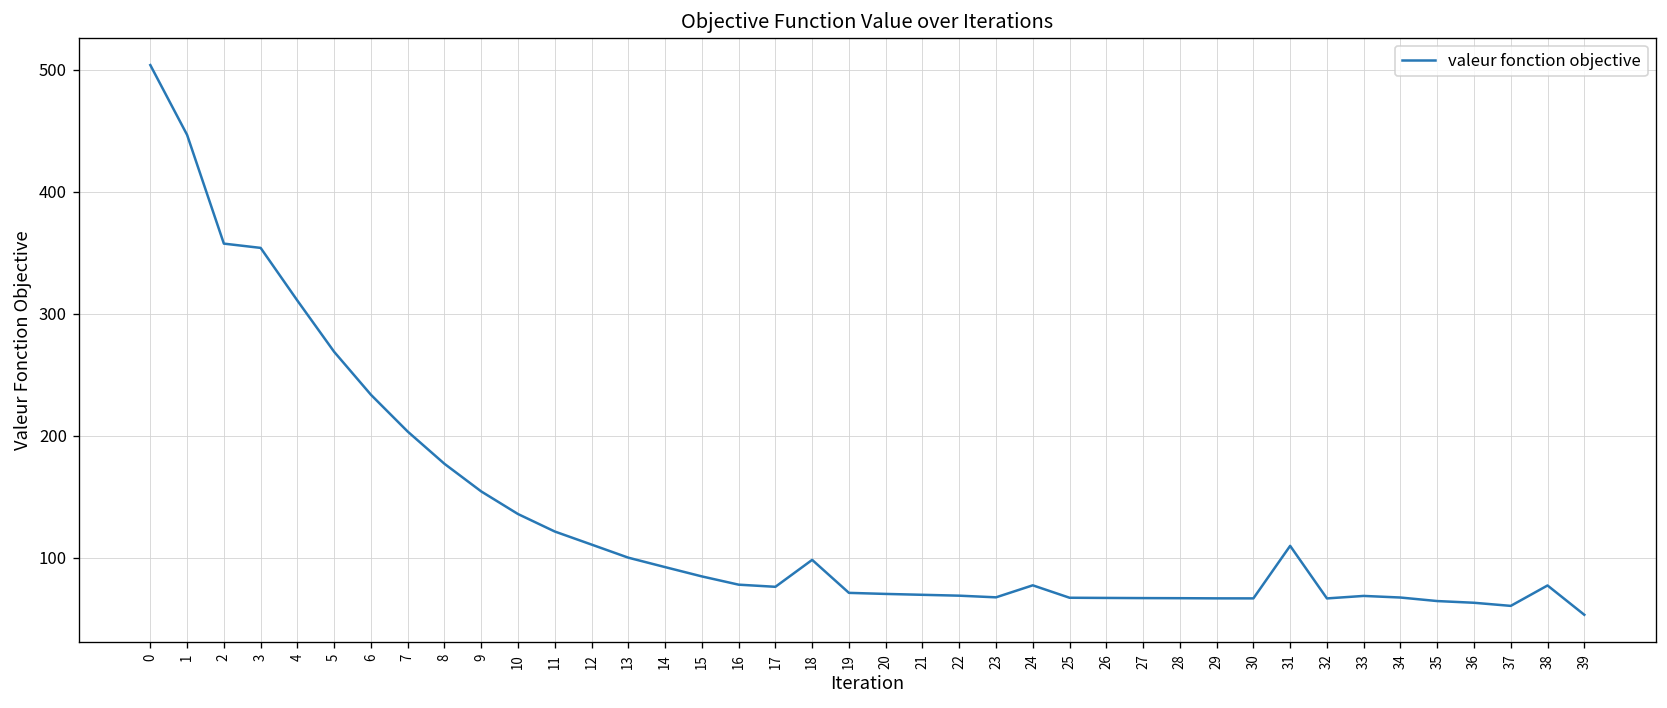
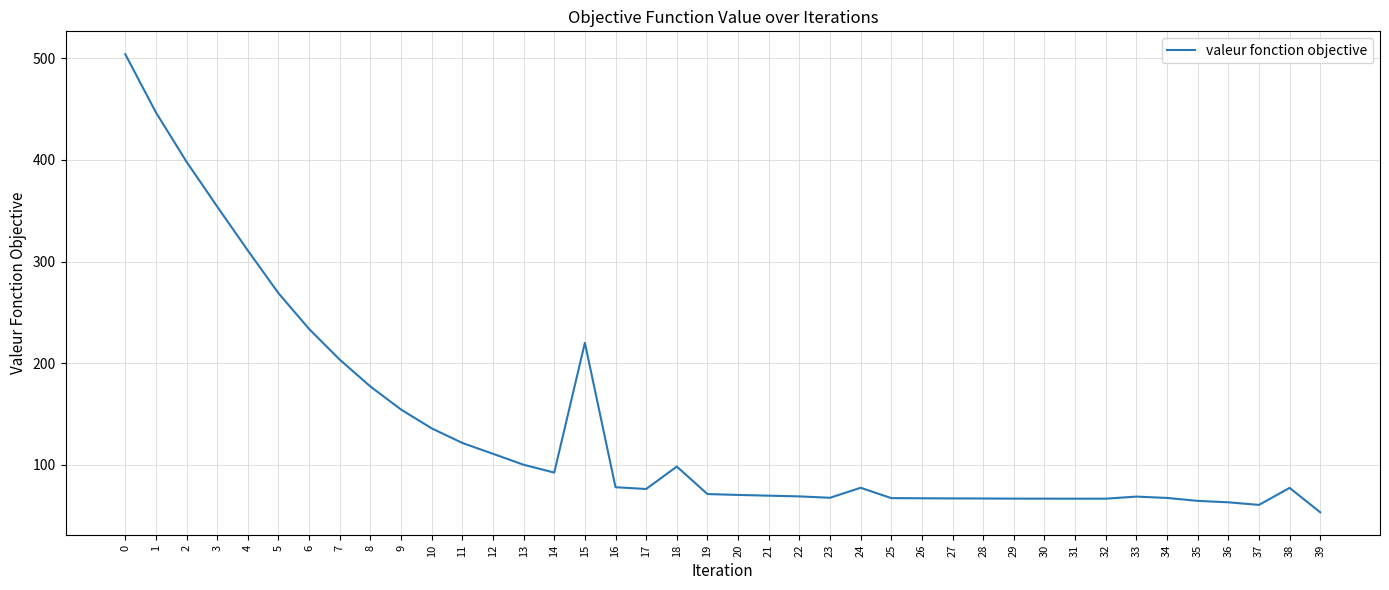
2: 358 -> 398
15: 85 -> 220
31: 110 -> 67
